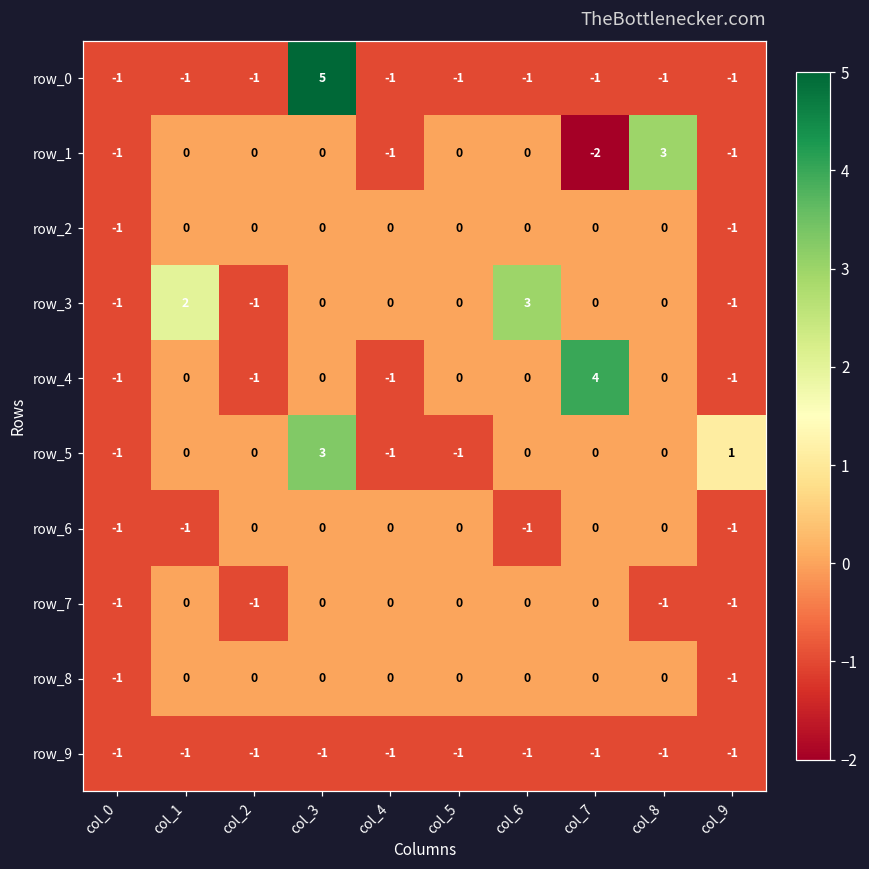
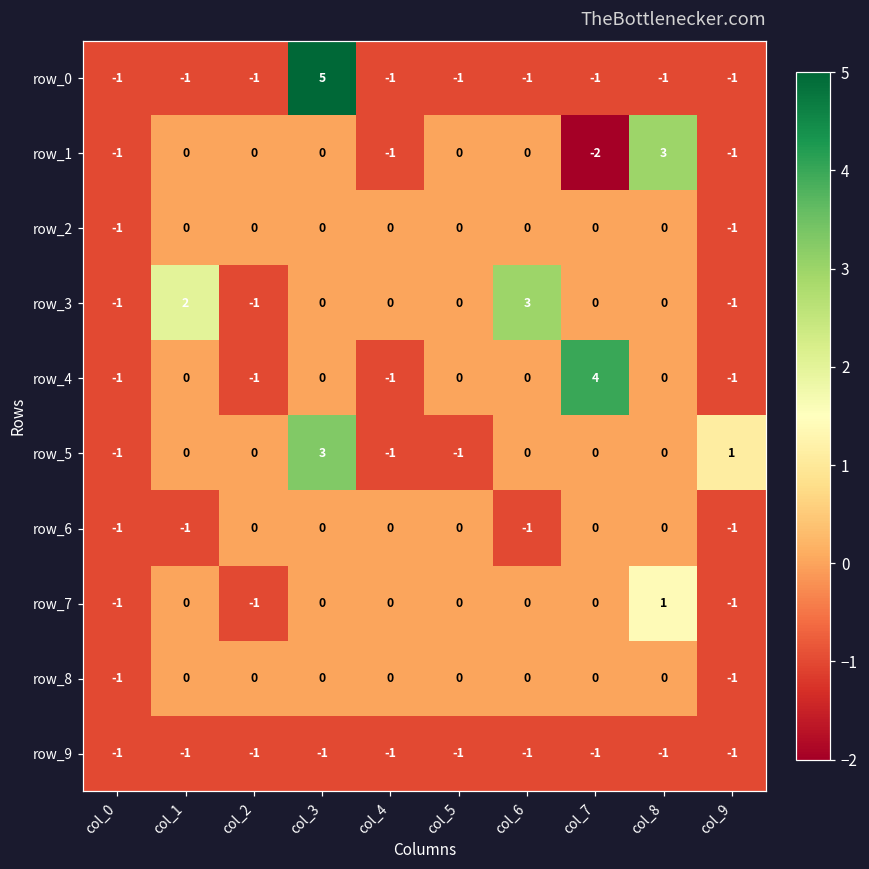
row_7, col_8: -1 -> 1
